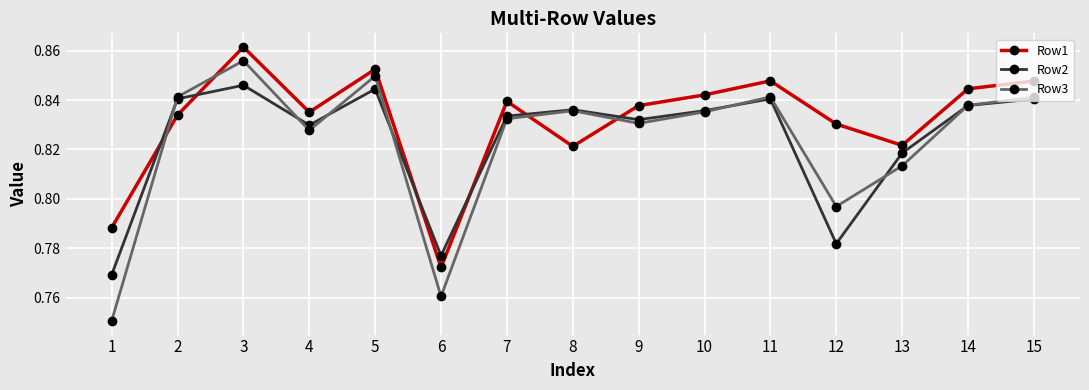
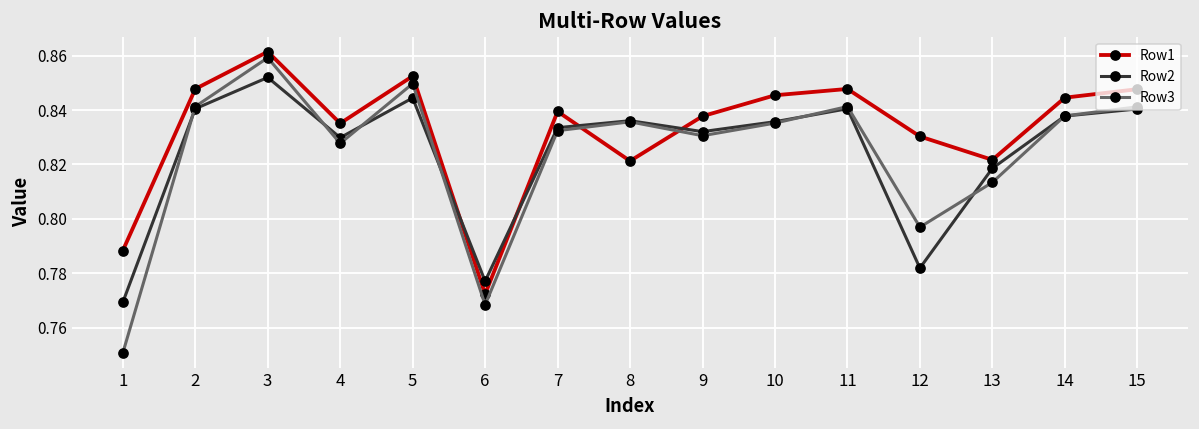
Row1, 2: 0.834 -> 0.848
Row2, 3: 0.846 -> 0.852
Row3, 3: 0.856 -> 0.859
Row3, 6: 0.761 -> 0.768
Row1, 10: 0.842 -> 0.845
